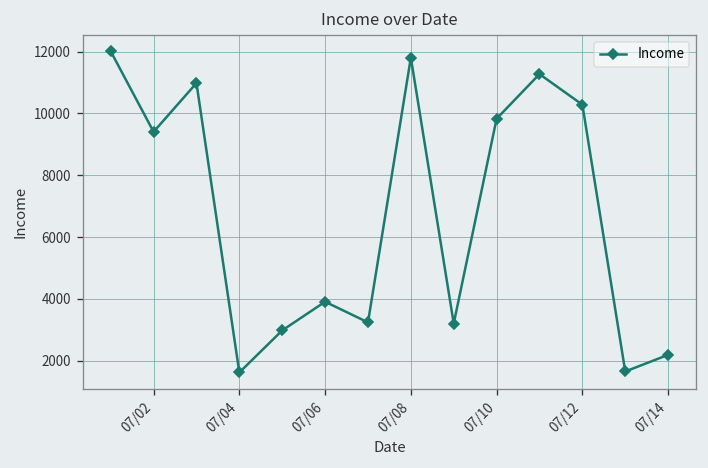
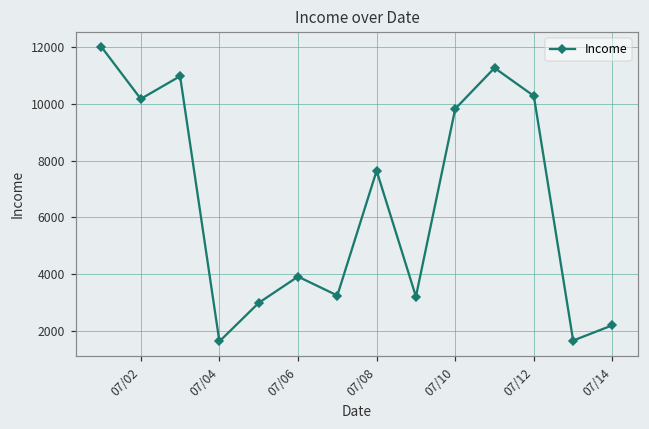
07/02: 9400 -> 10200
07/08: 11800 -> 7600
